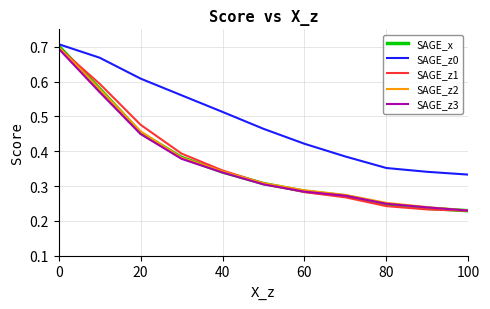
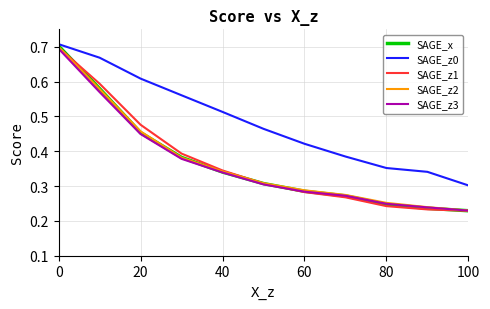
SAGE_z0, 100: 0.33 -> 0.30
